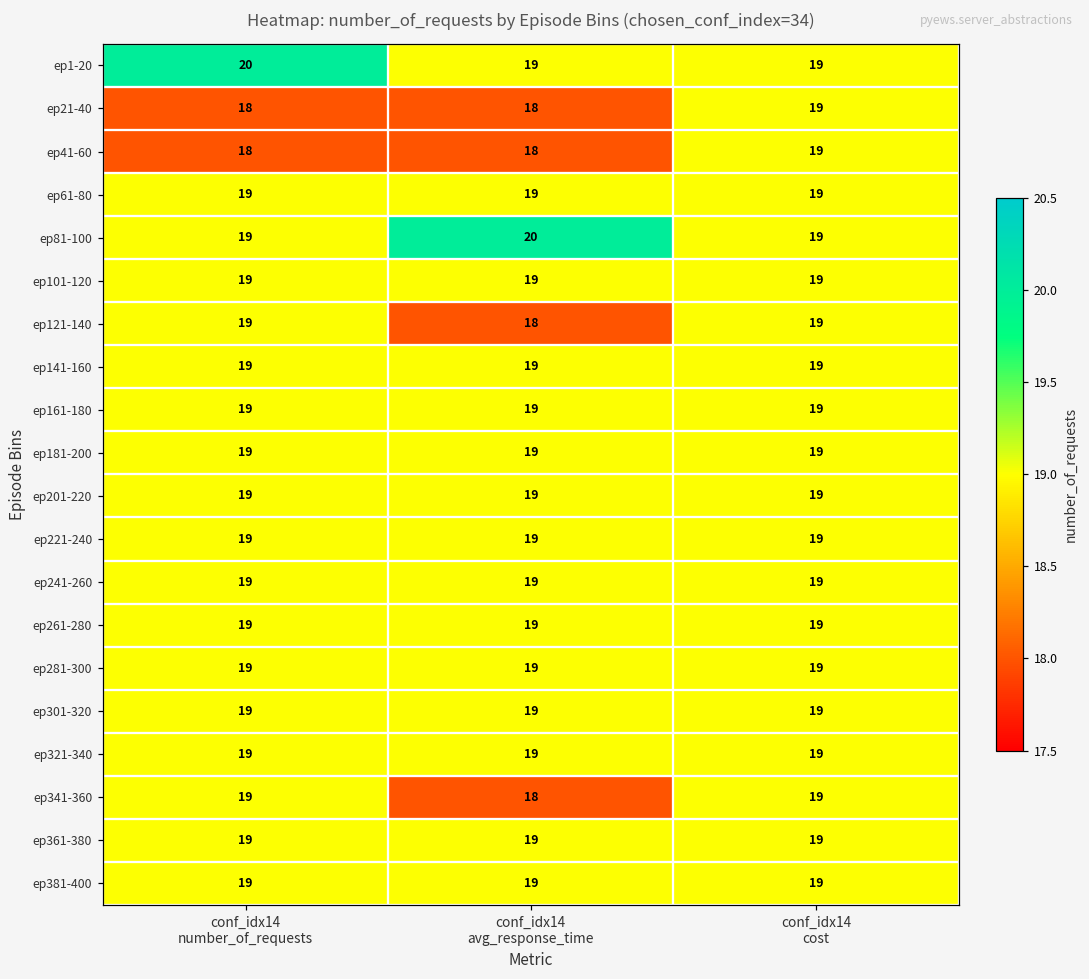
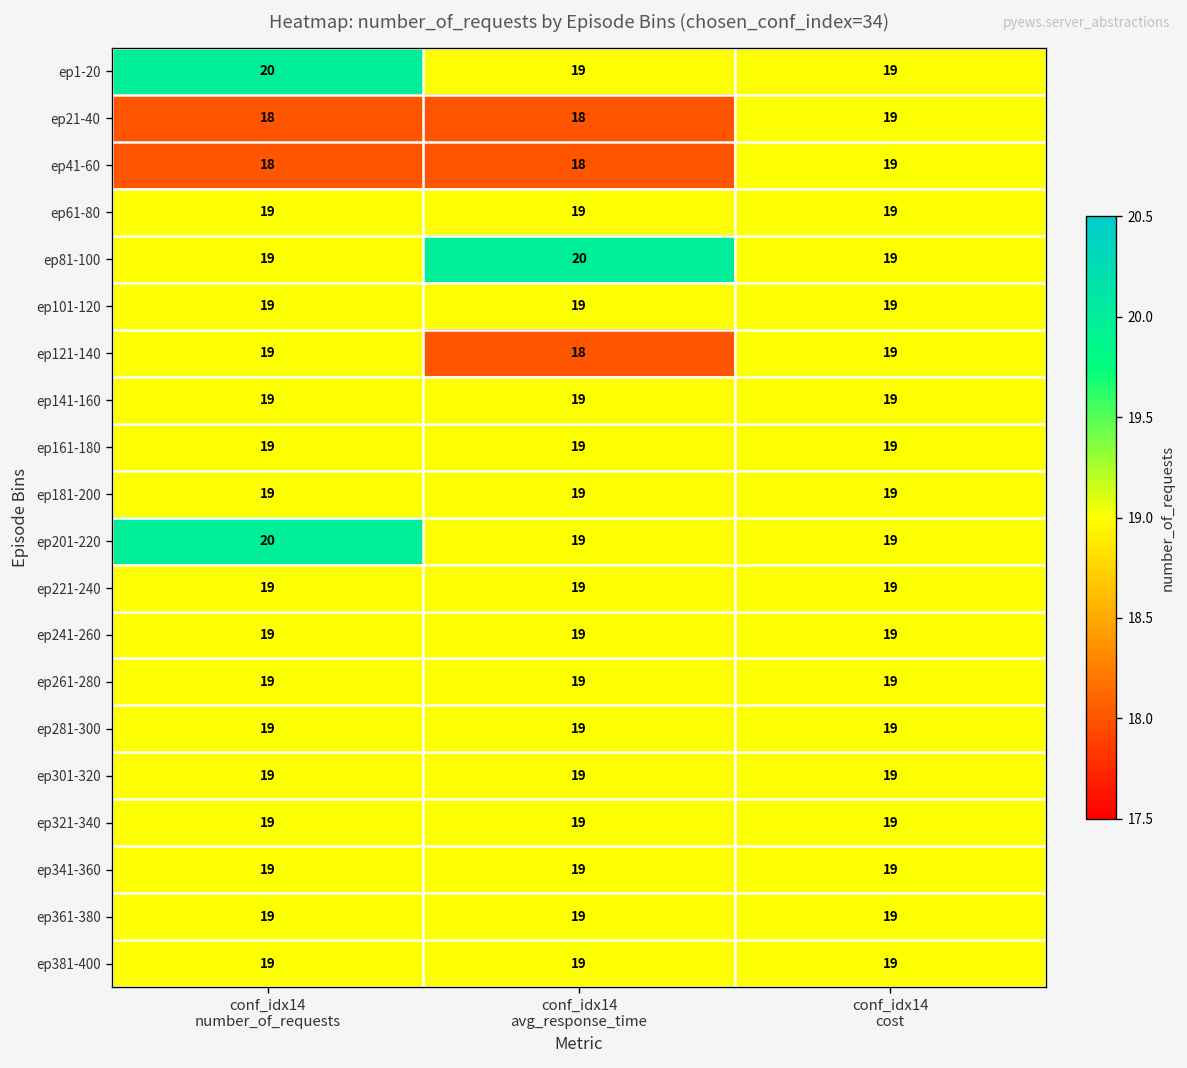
ep201-220, conf_idx14 number_of_requests: 19 -> 20
ep341-360, conf_idx14 avg_response_time: 18 -> 19
